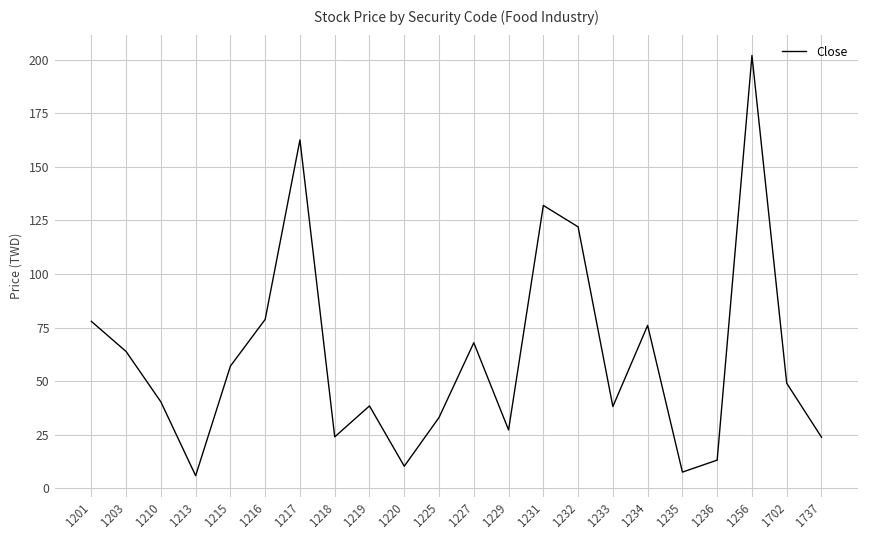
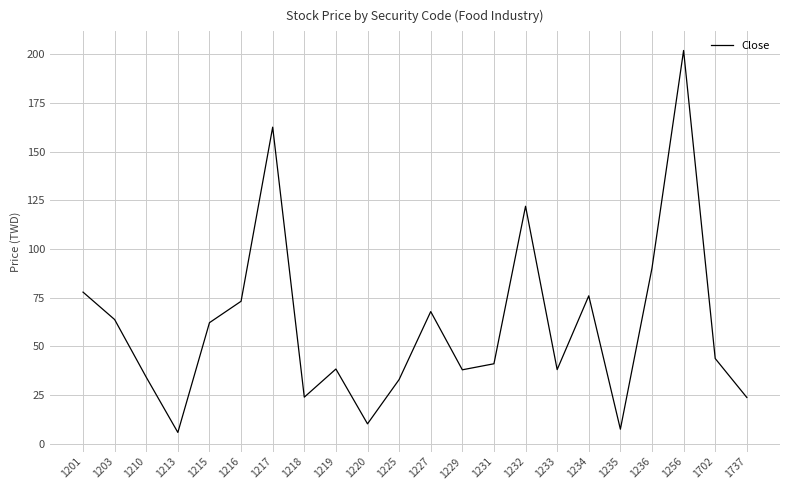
1210: 40 -> 34
1215: 57 -> 62
1216: 79 -> 73
1229: 27 -> 38
1231: 132 -> 41
1236: 13 -> 90
1702: 49 -> 44
